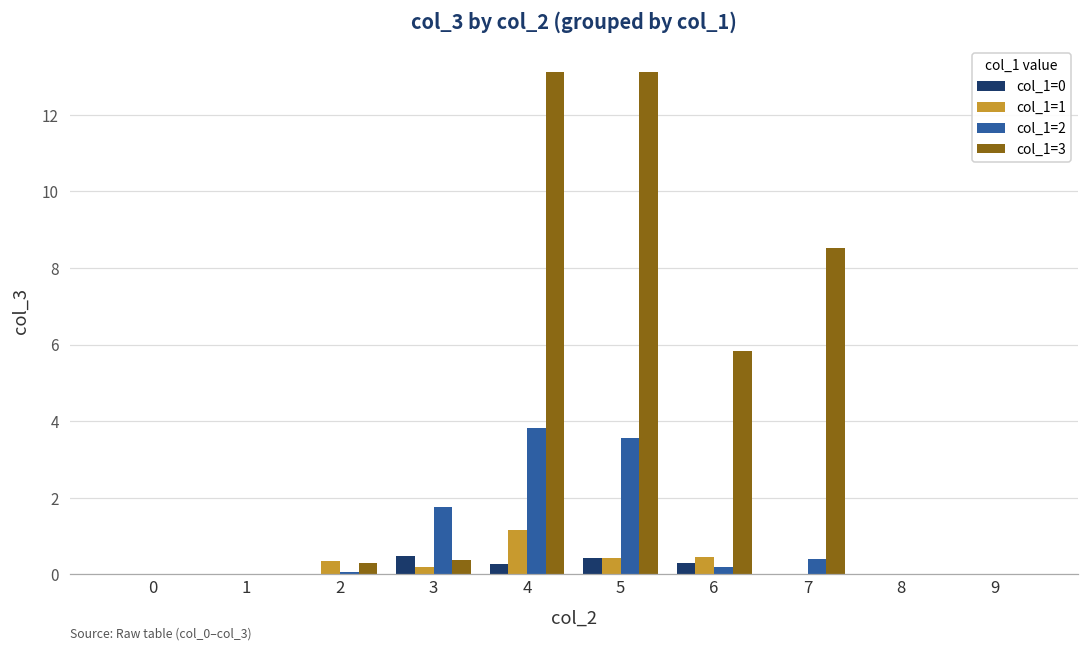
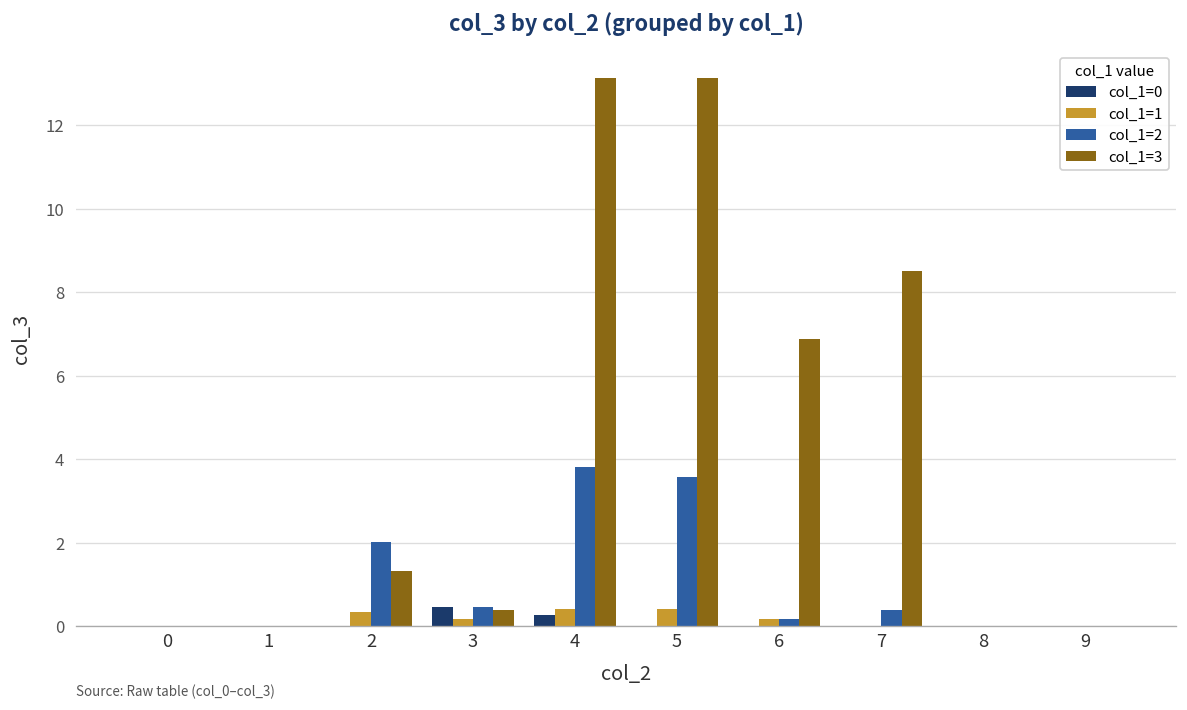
col_1=2, 2: 0.1 -> 2.0
col_1=3, 2: 0.3 -> 1.3
col_1=2, 3: 1.8 -> 0.5
col_1=1, 4: 1.2 -> 0.4
col_1=0, 5: 0.4 -> 0.0
col_1=0, 6: 0.3 -> 0.0
col_1=1, 6: 0.4 -> 0.2
col_1=3, 6: 5.8 -> 6.9
